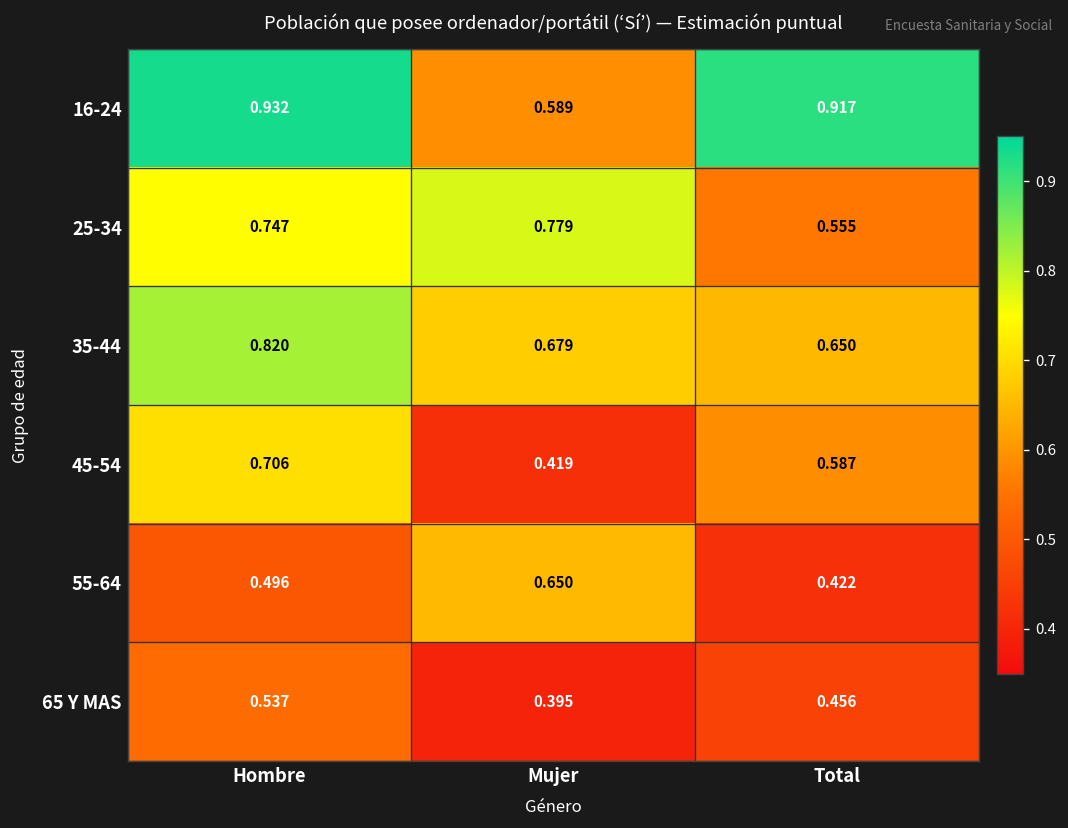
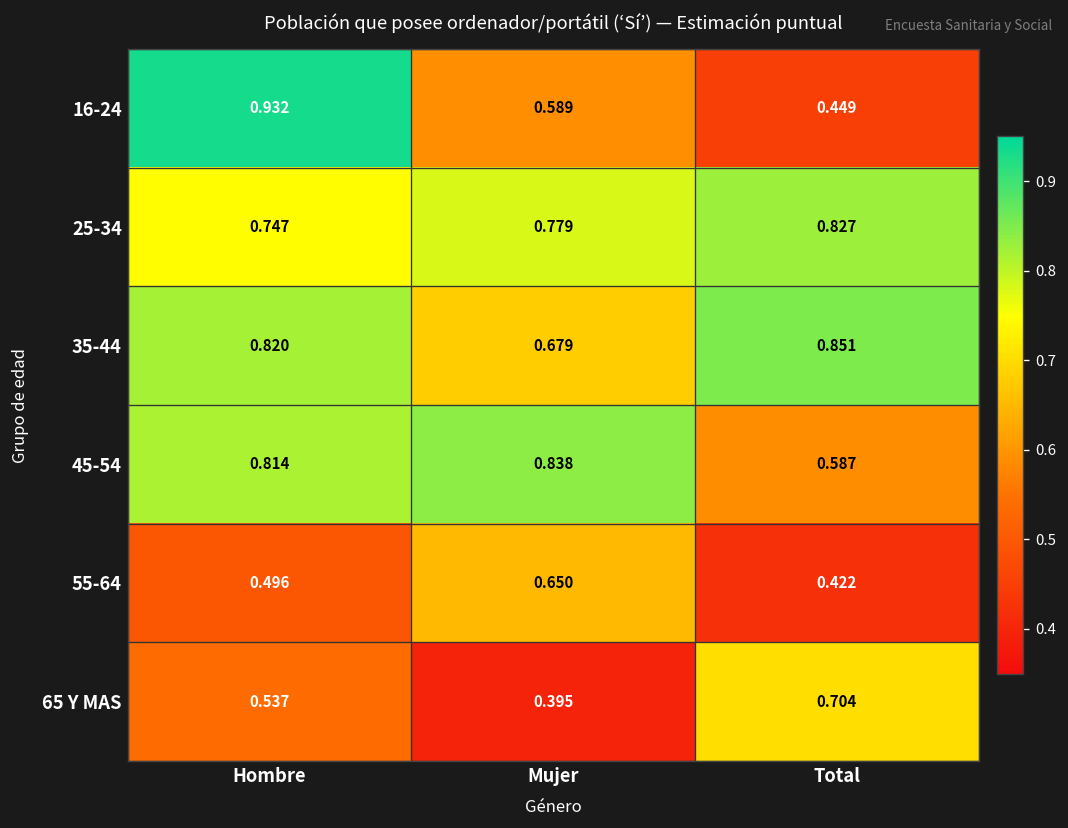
16-24, Total: 0.917 -> 0.449
25-34, Total: 0.555 -> 0.827
35-44, Total: 0.650 -> 0.851
45-54, Hombre: 0.706 -> 0.814
45-54, Mujer: 0.419 -> 0.838
65 Y MAS, Total: 0.456 -> 0.704
